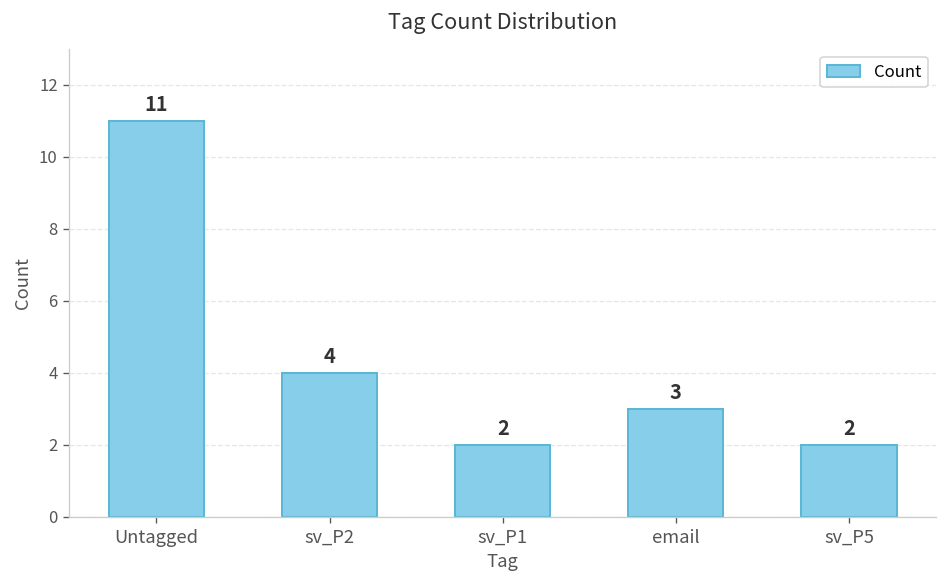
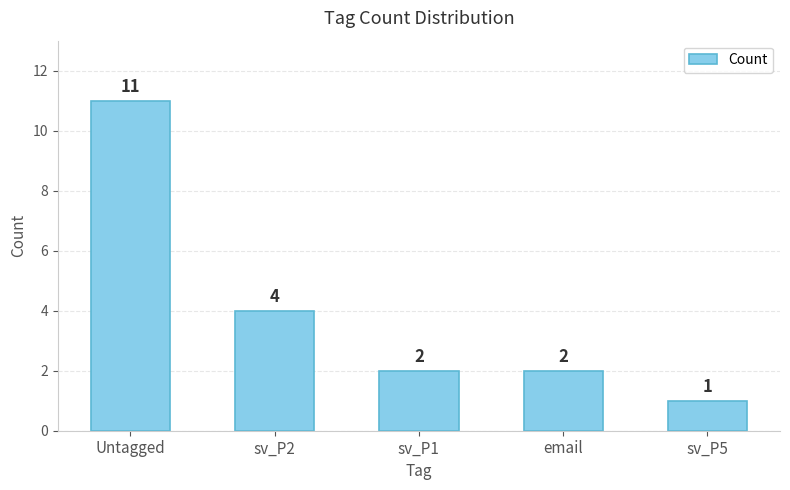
email: 3 -> 2
sv_P5: 2 -> 1
